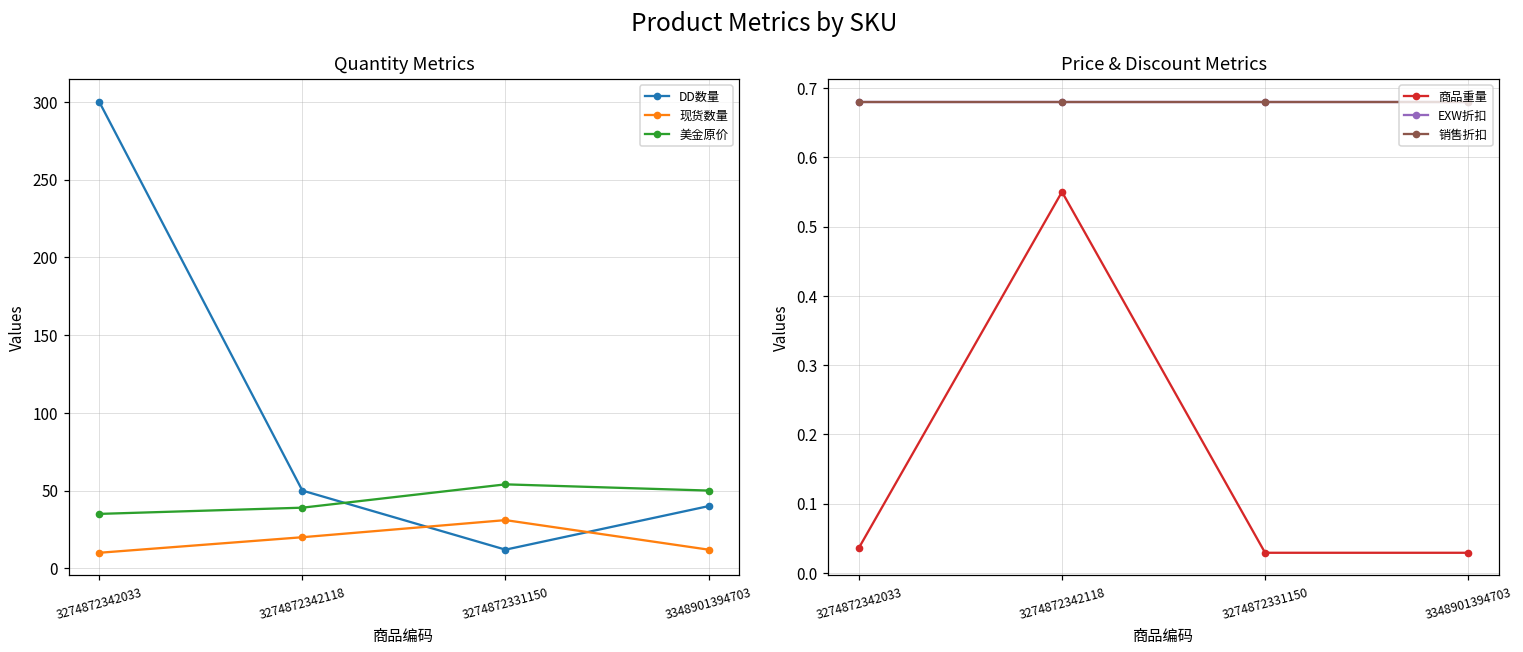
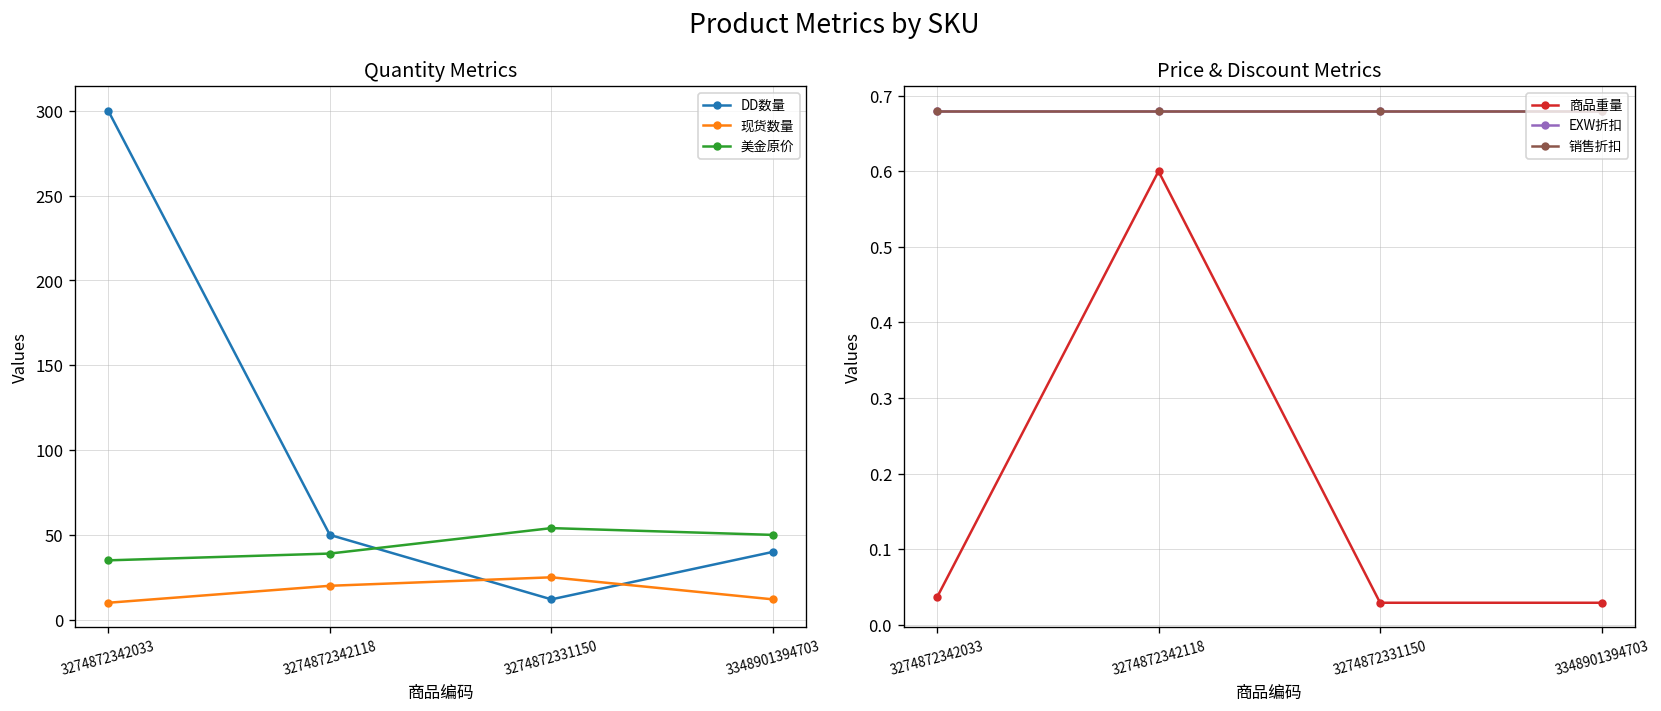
Quantity Metrics, 现货数量, 3274872331150: 31 -> 25
Price & Discount Metrics, 商品重量, 3274872342118: 0.55 -> 0.60
